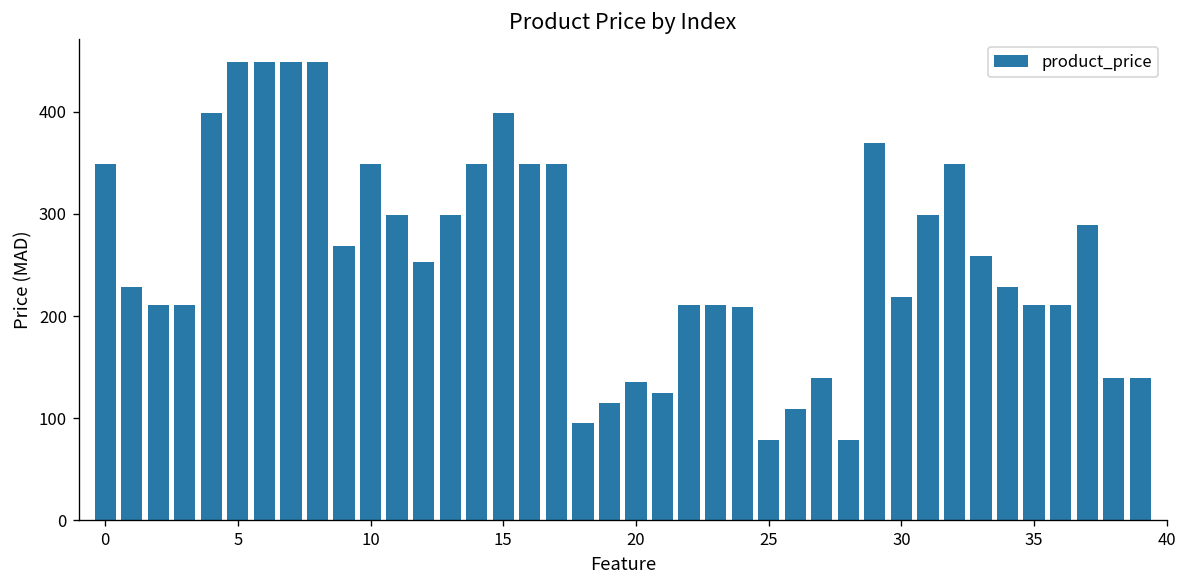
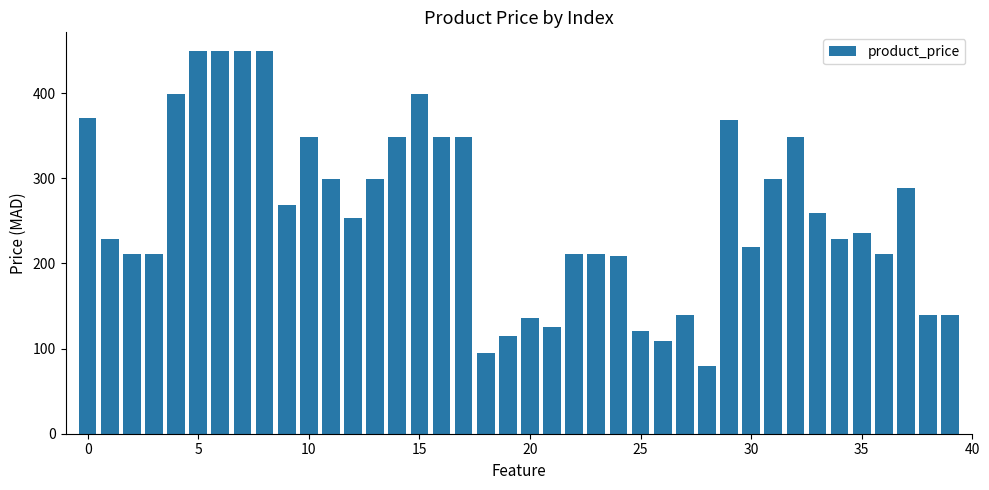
0: 350 -> 370
25: 80 -> 120
35: 210 -> 240
